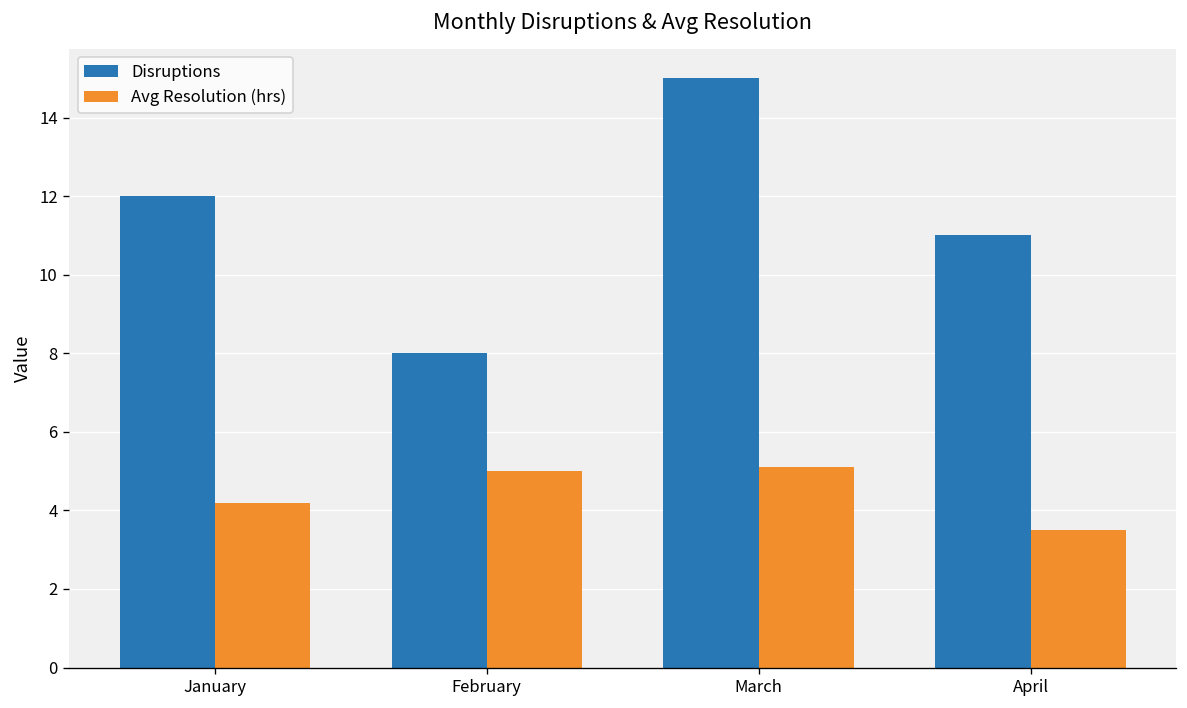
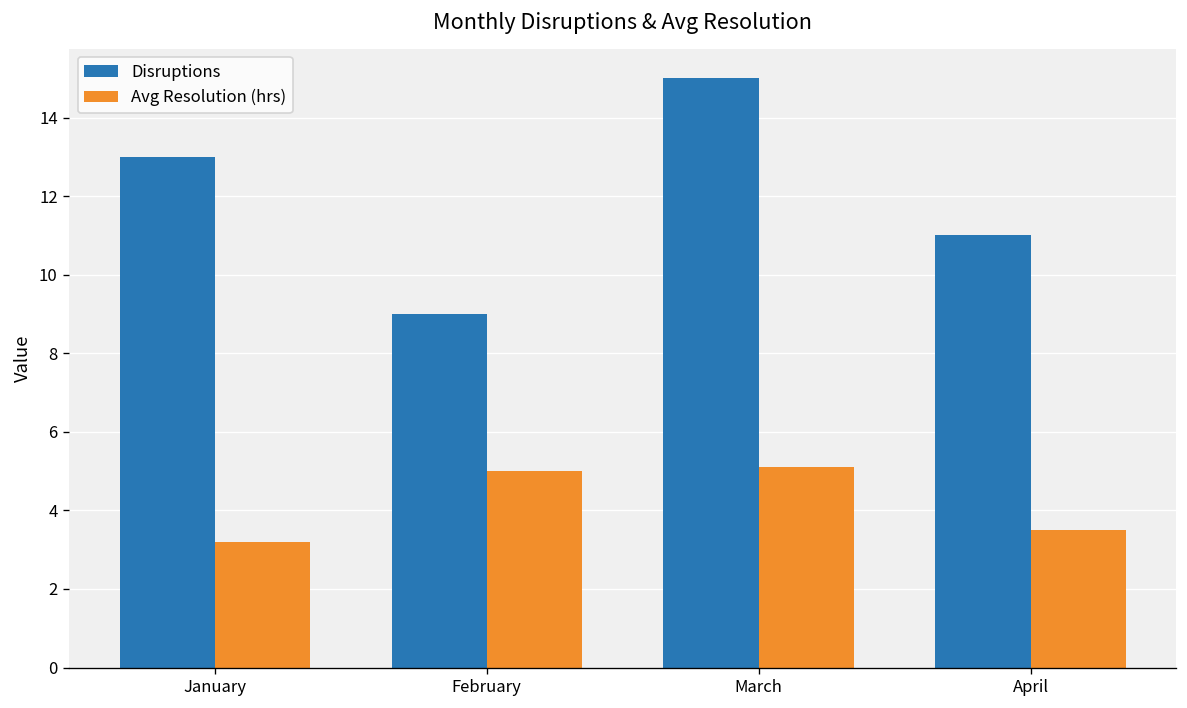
Disruptions, January: 12 -> 13
Avg Resolution (hrs), January: 4.2 -> 3.2
Disruptions, February: 8 -> 9
